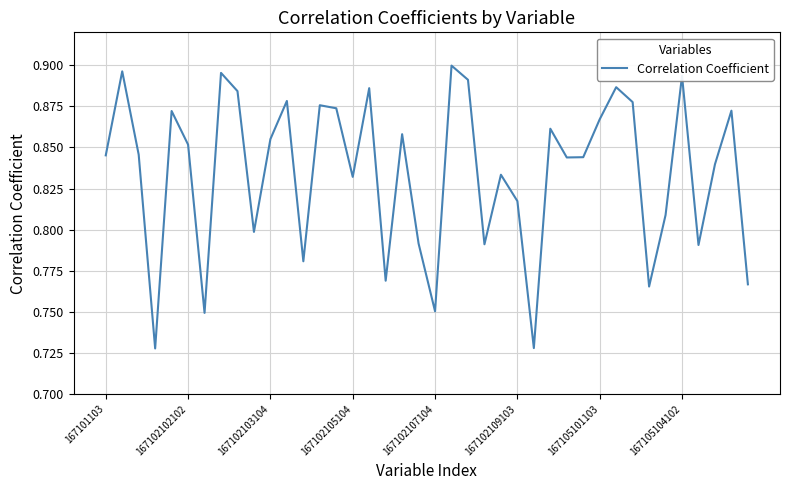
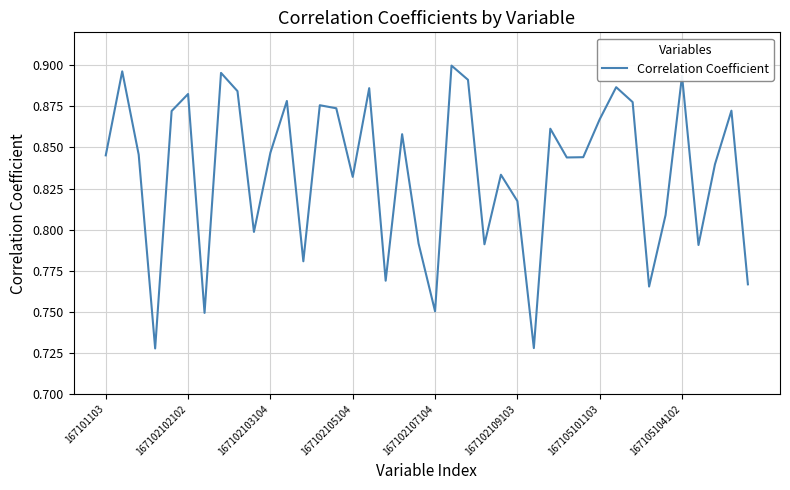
167102102102: 0.852 -> 0.883
167102103104: 0.855 -> 0.847
